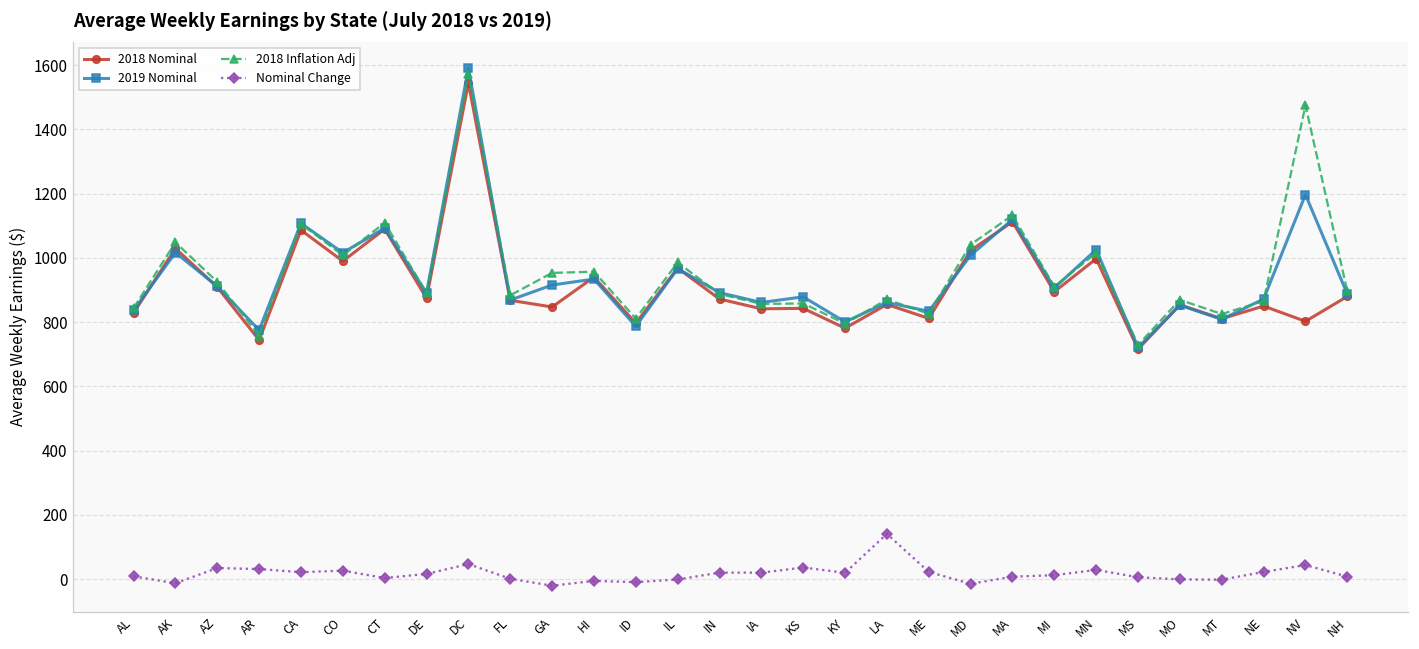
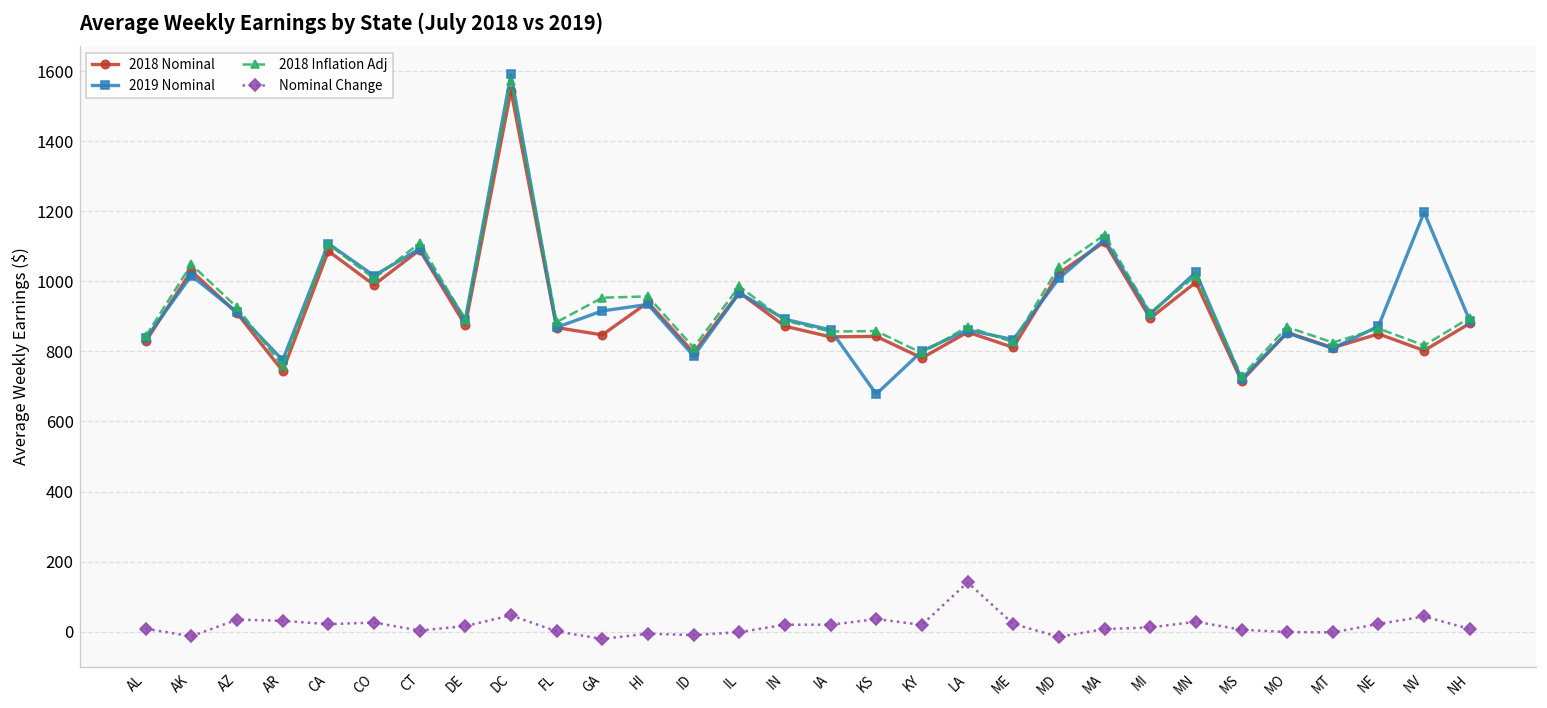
2019 Nominal, KS: 880 -> 680
2018 Inflation Adj, NV: 1480 -> 820
